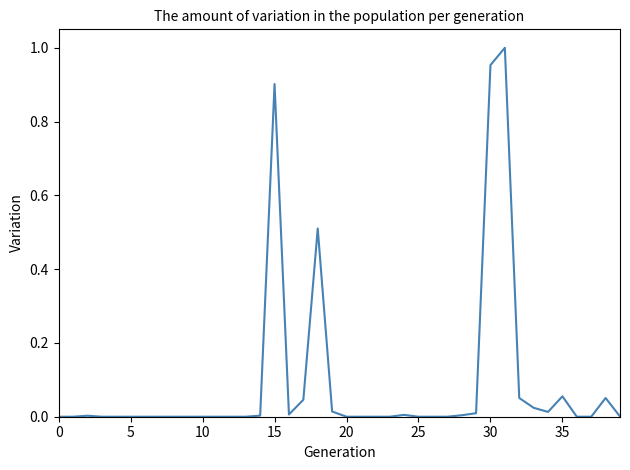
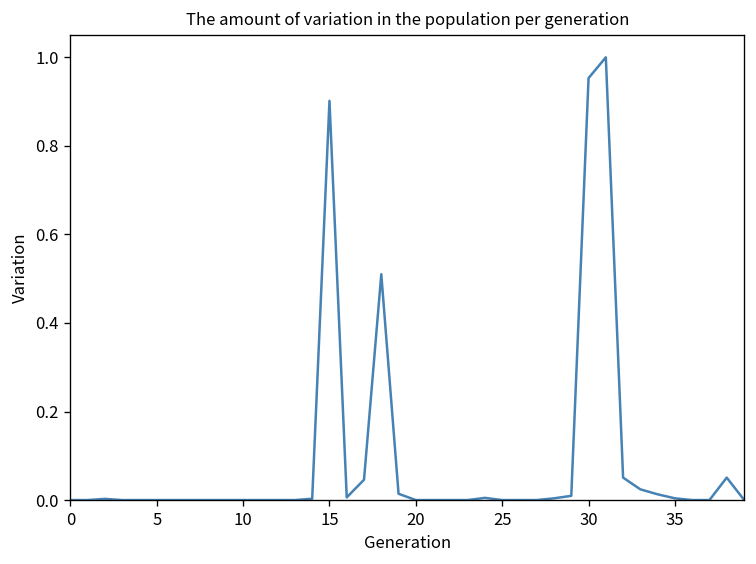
35: 0.06 -> 0.00
